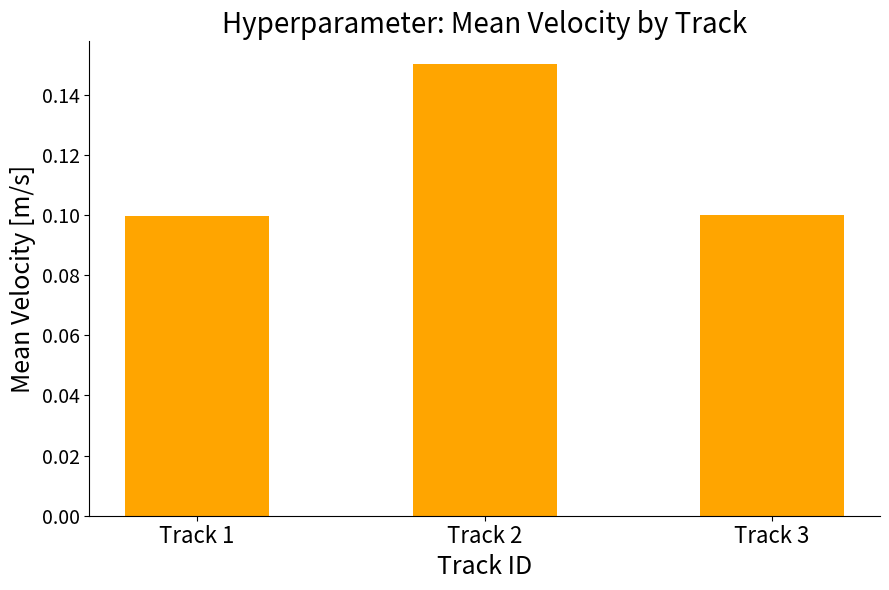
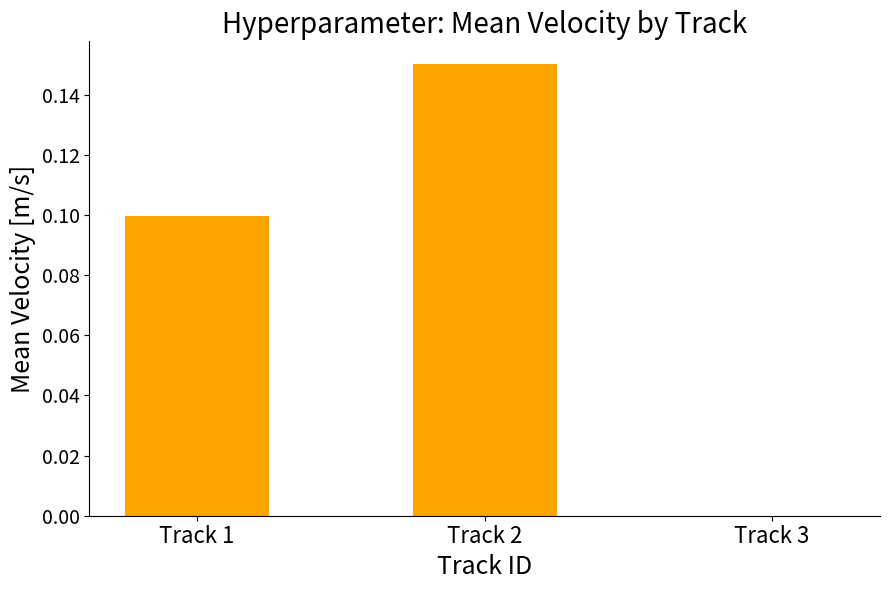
Track 3: 0.1 -> 0.0
